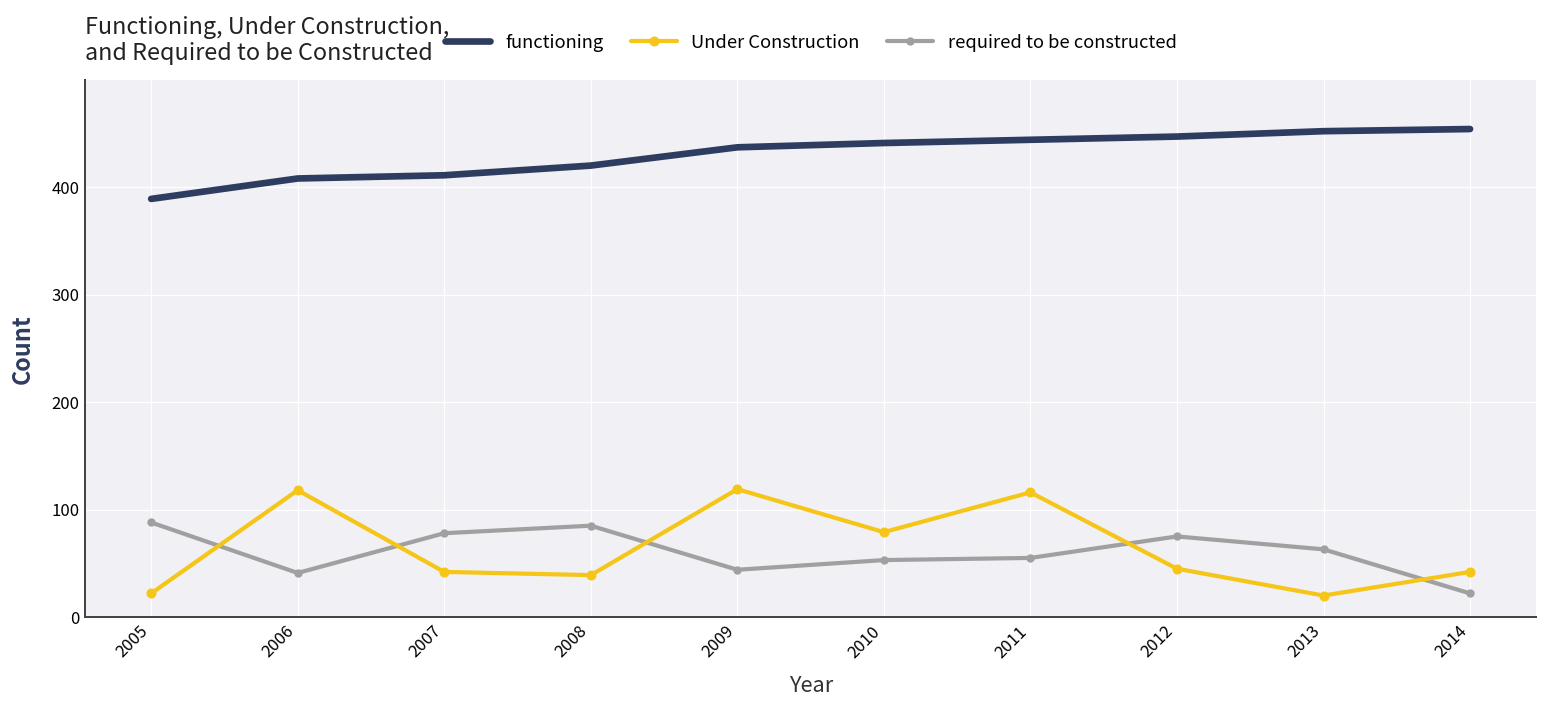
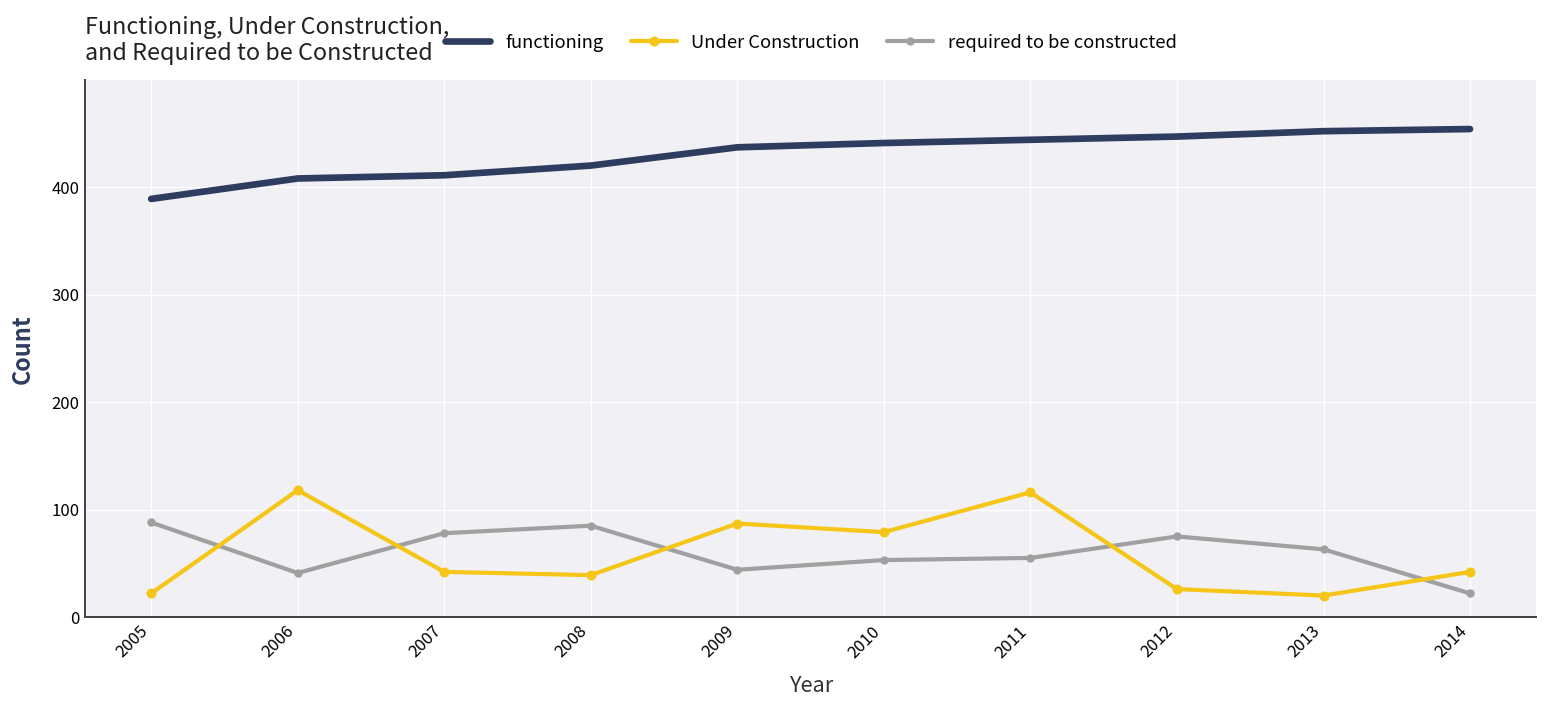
Under Construction, 2009: 120 -> 90
Under Construction, 2012: 50 -> 30
